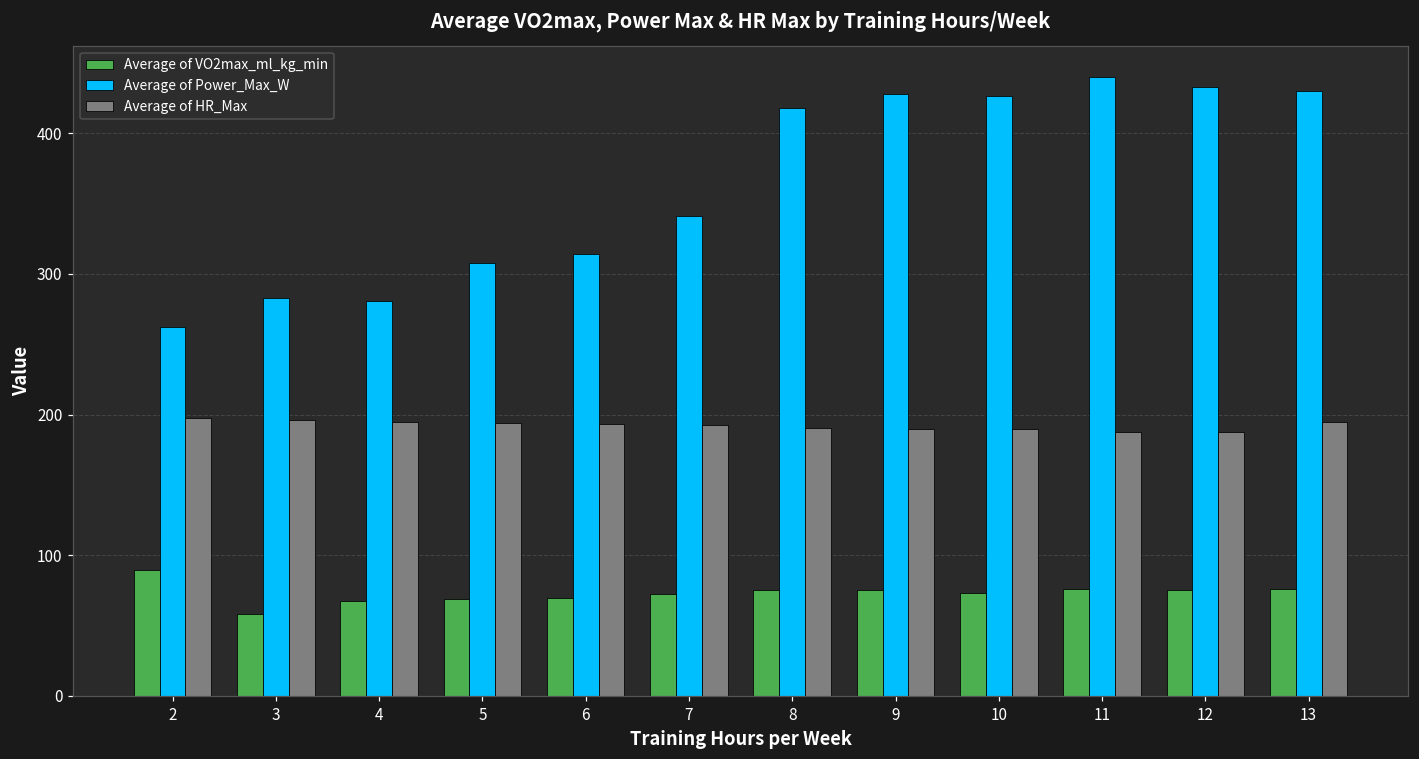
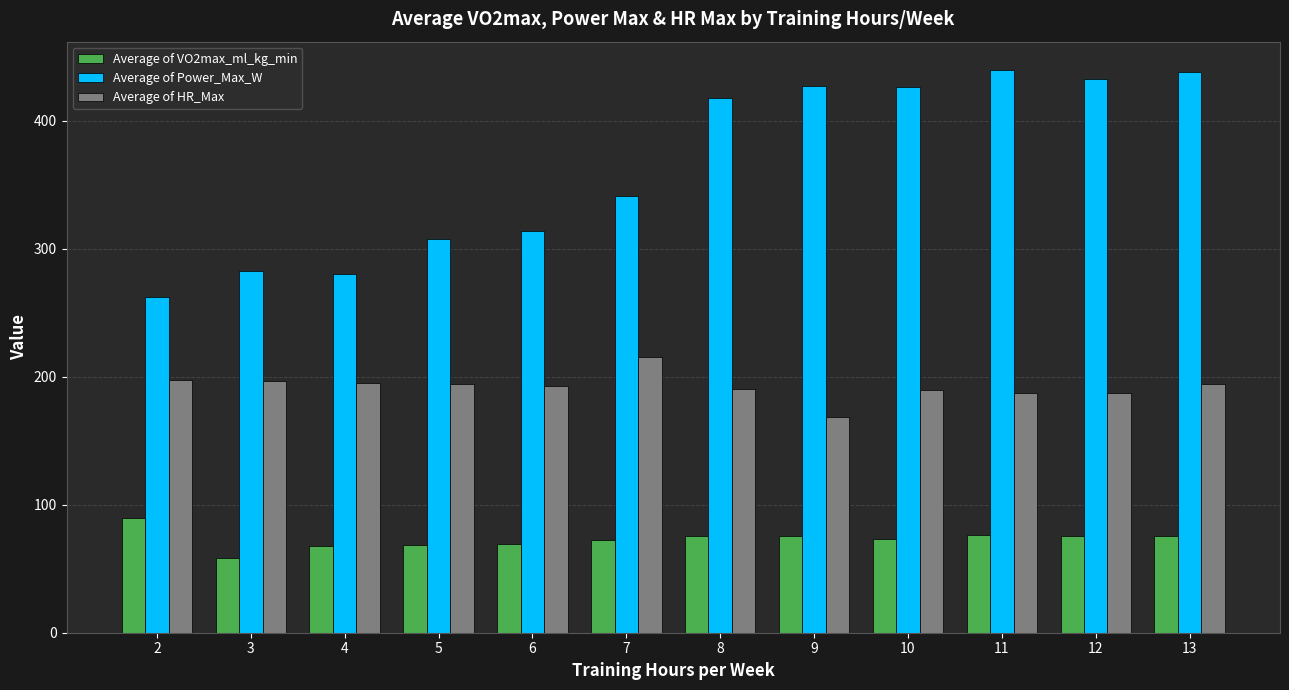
Average of HR_Max, 7: 193 -> 216
Average of HR_Max, 9: 190 -> 169
Average of Power_Max_W, 13: 430 -> 438
